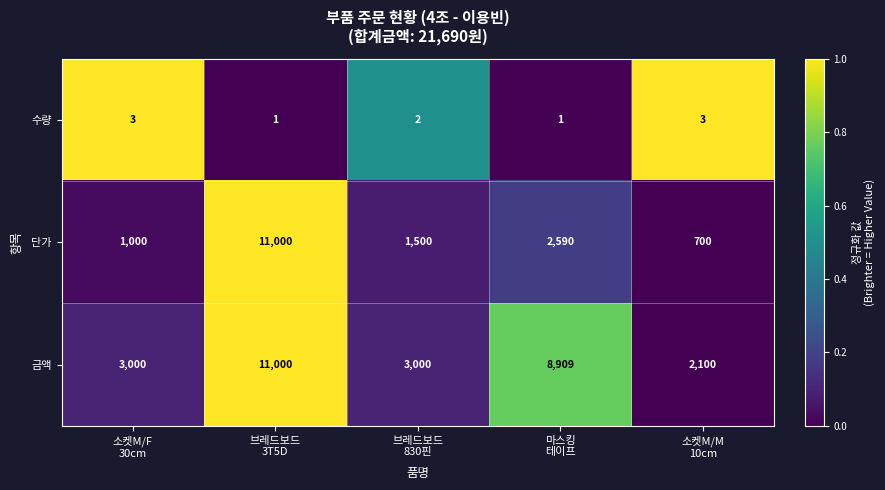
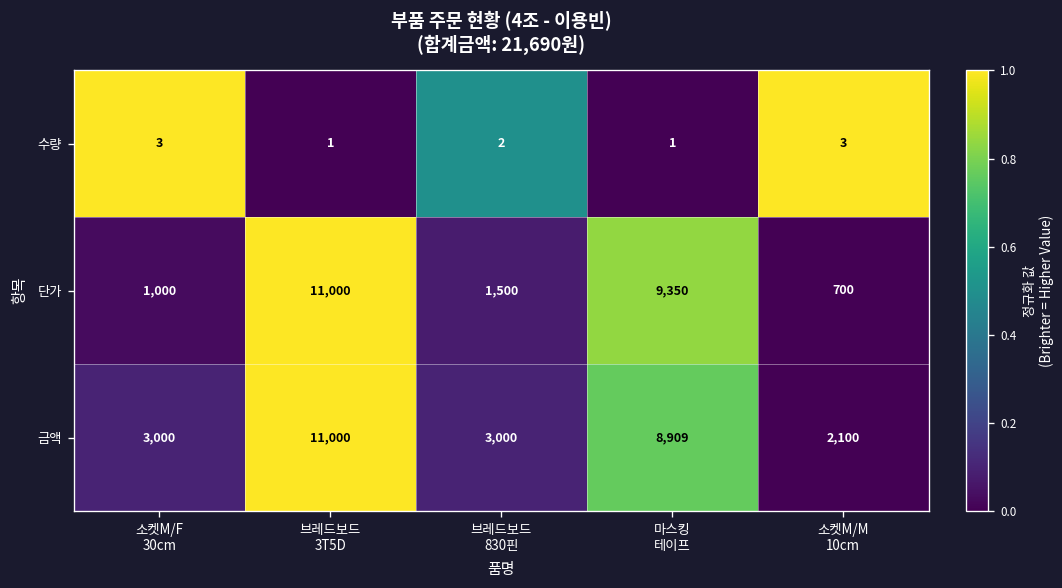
단가, 마스킹 테이프: 2,590 -> 9,350
